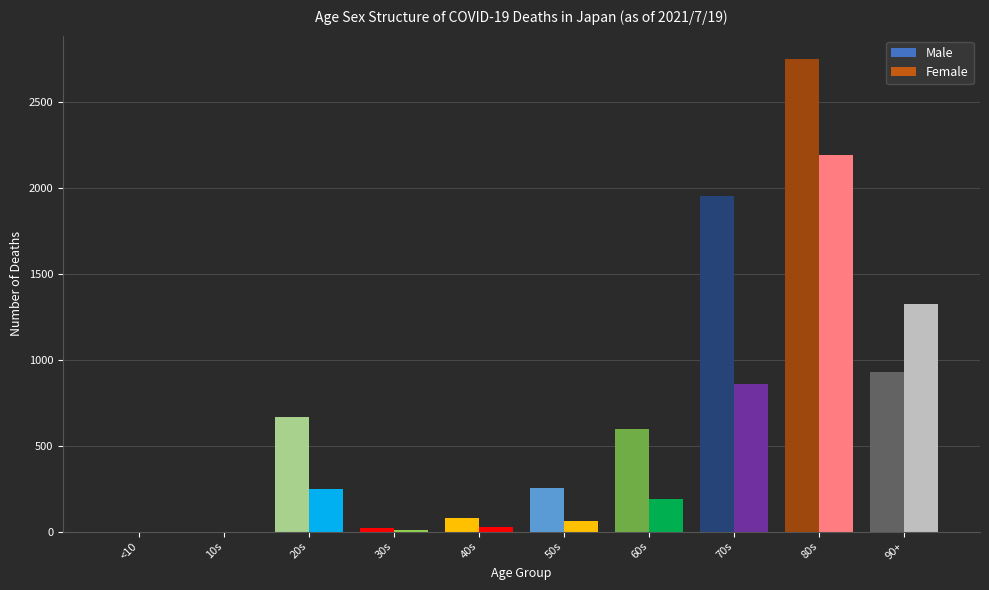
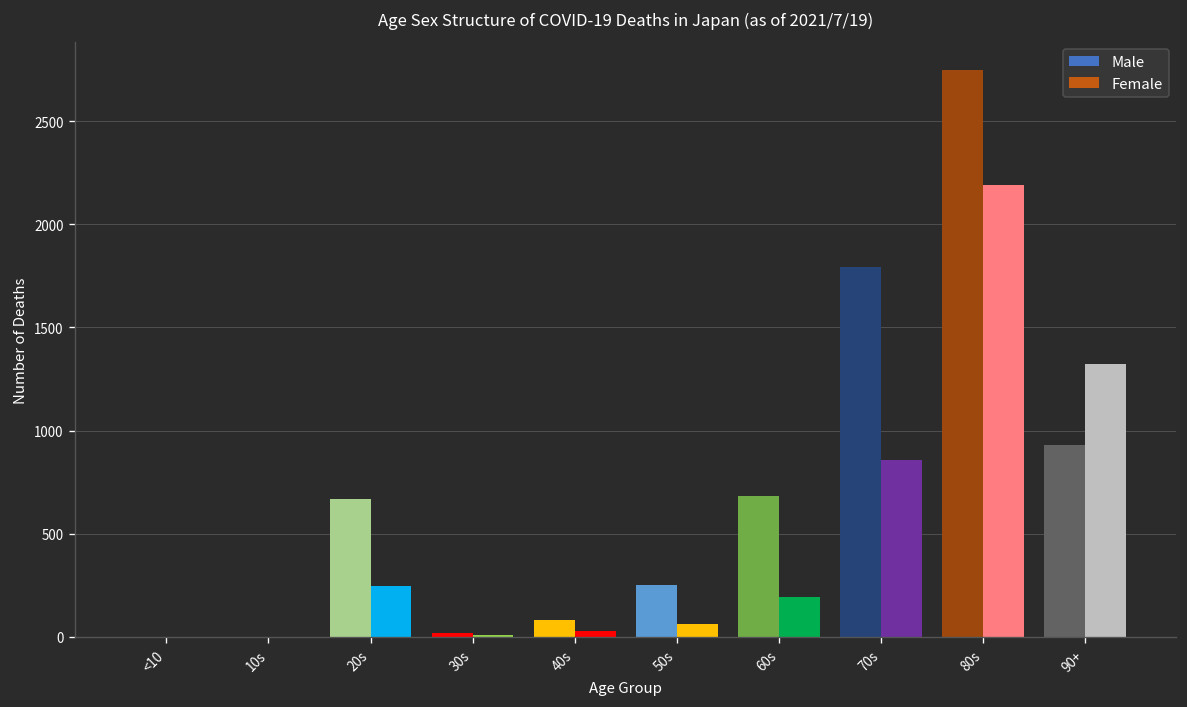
Male, 60s: 600 -> 690
Male, 70s: 1950 -> 1800
